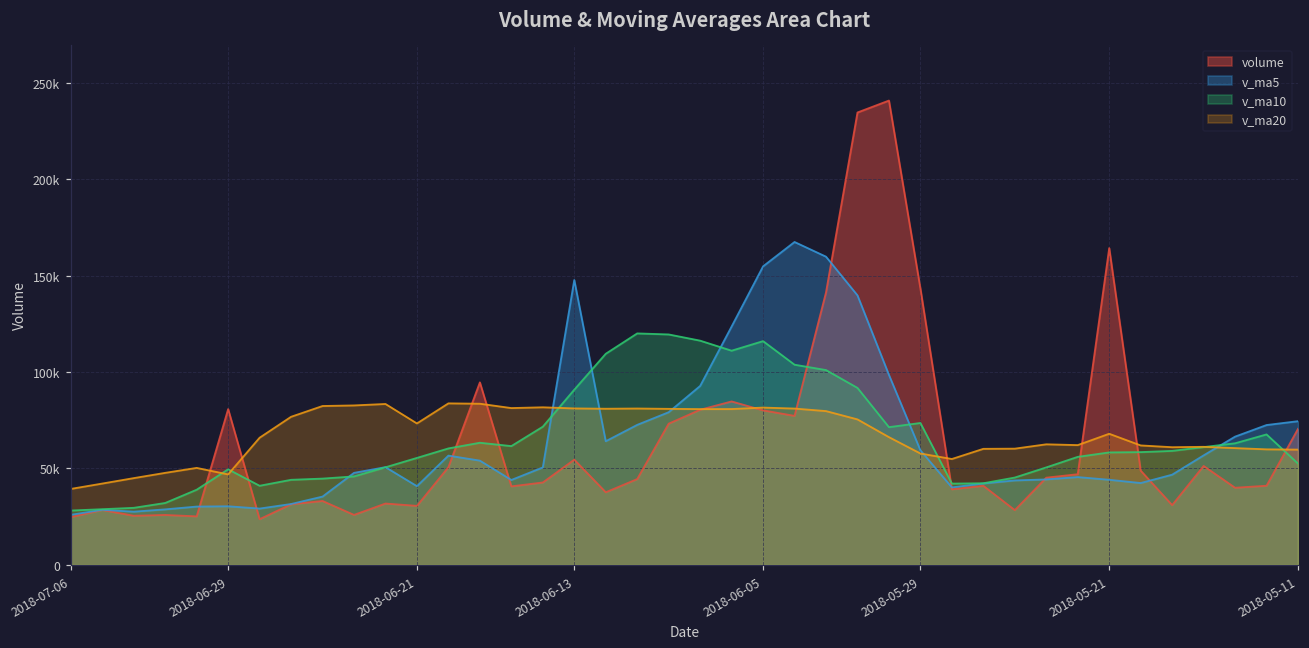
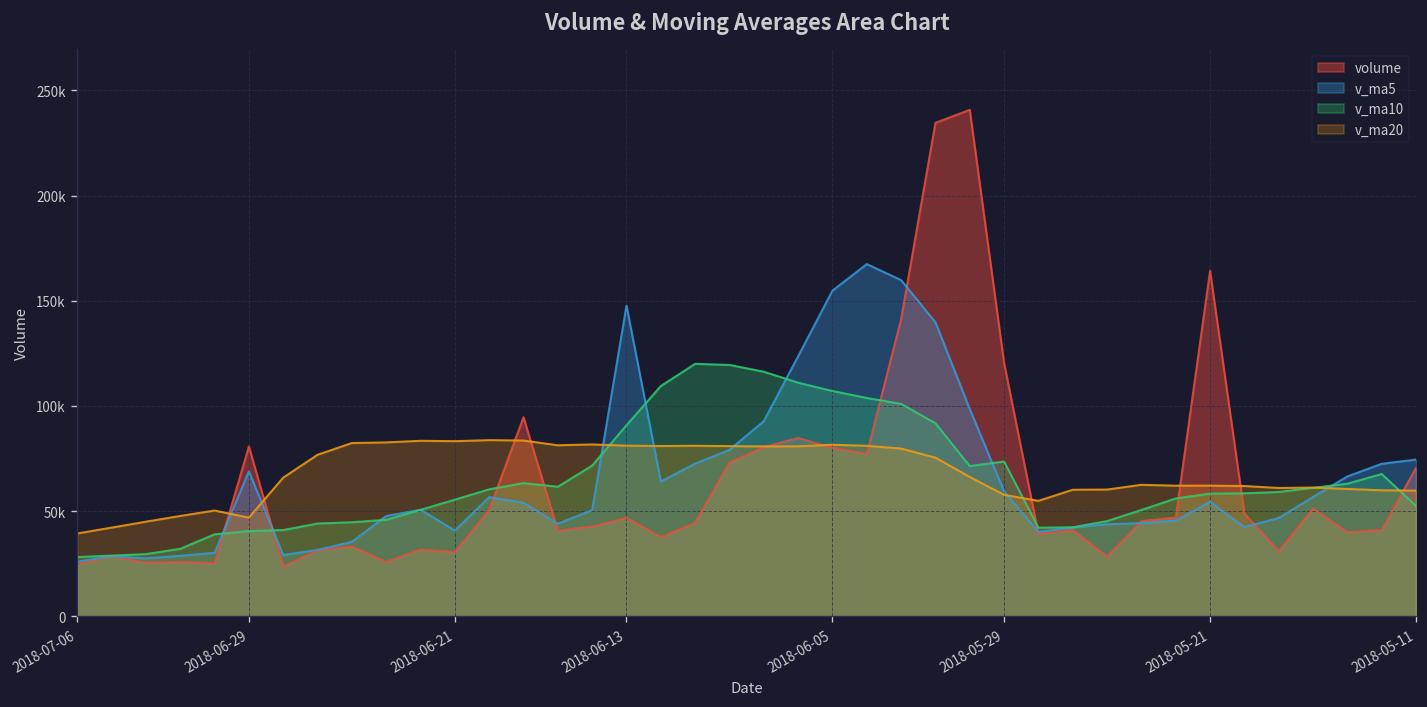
v_ma5, 2018-06-29: 30000 -> 69000
v_ma10, 2018-06-29: 50000 -> 41000
v_ma20, 2018-06-21: 73000 -> 83000
volume, 2018-06-13: 55000 -> 47000
v_ma10, 2018-06-05: 116000 -> 107000
volume, 2018-05-29: 143000 -> 120000
v_ma5, 2018-05-21: 44000 -> 54000
v_ma20, 2018-05-21: 68000 -> 62000
